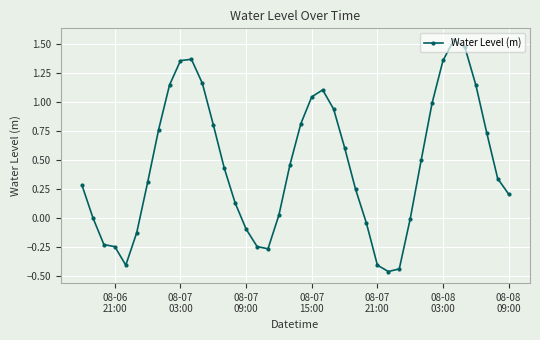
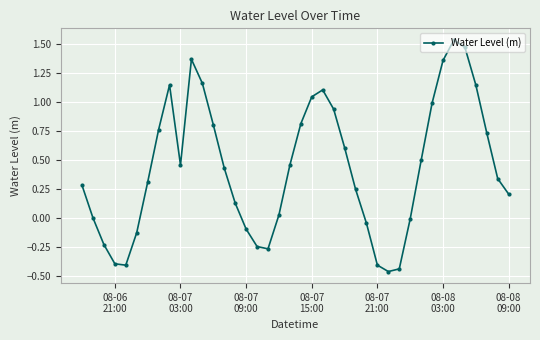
08-06 21:00: -0.25 -> -0.40
08-07 03:00: 1.36 -> 0.46
